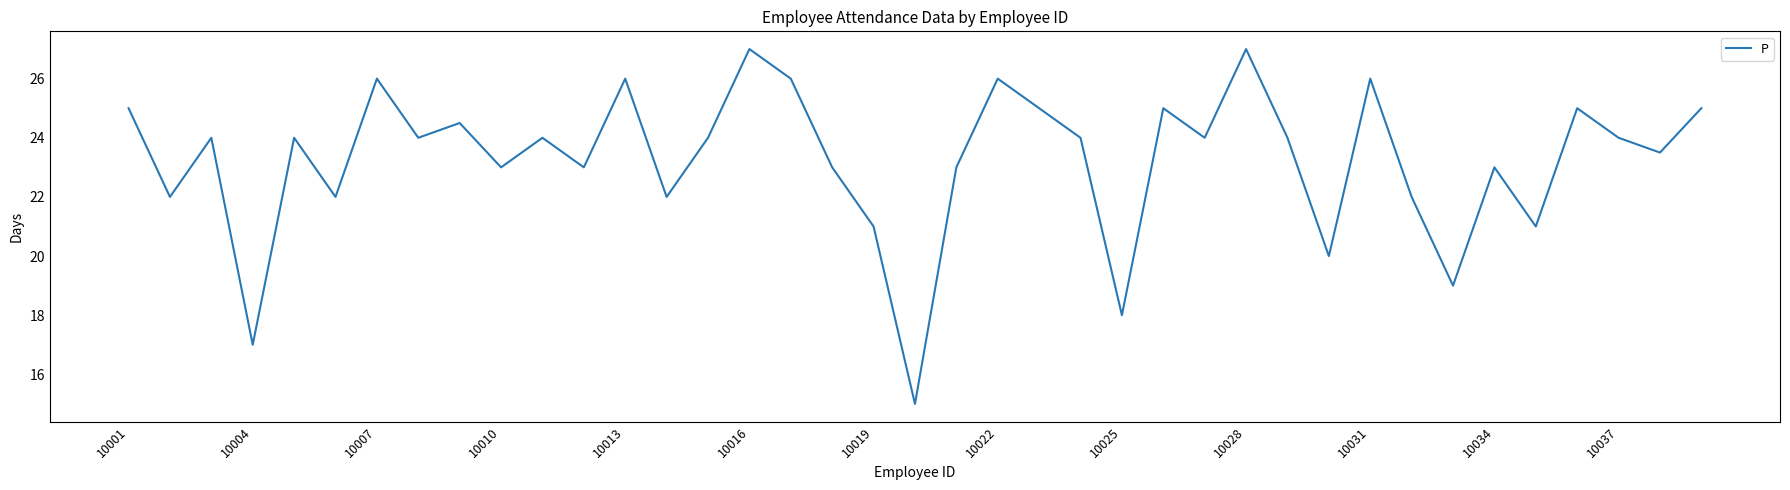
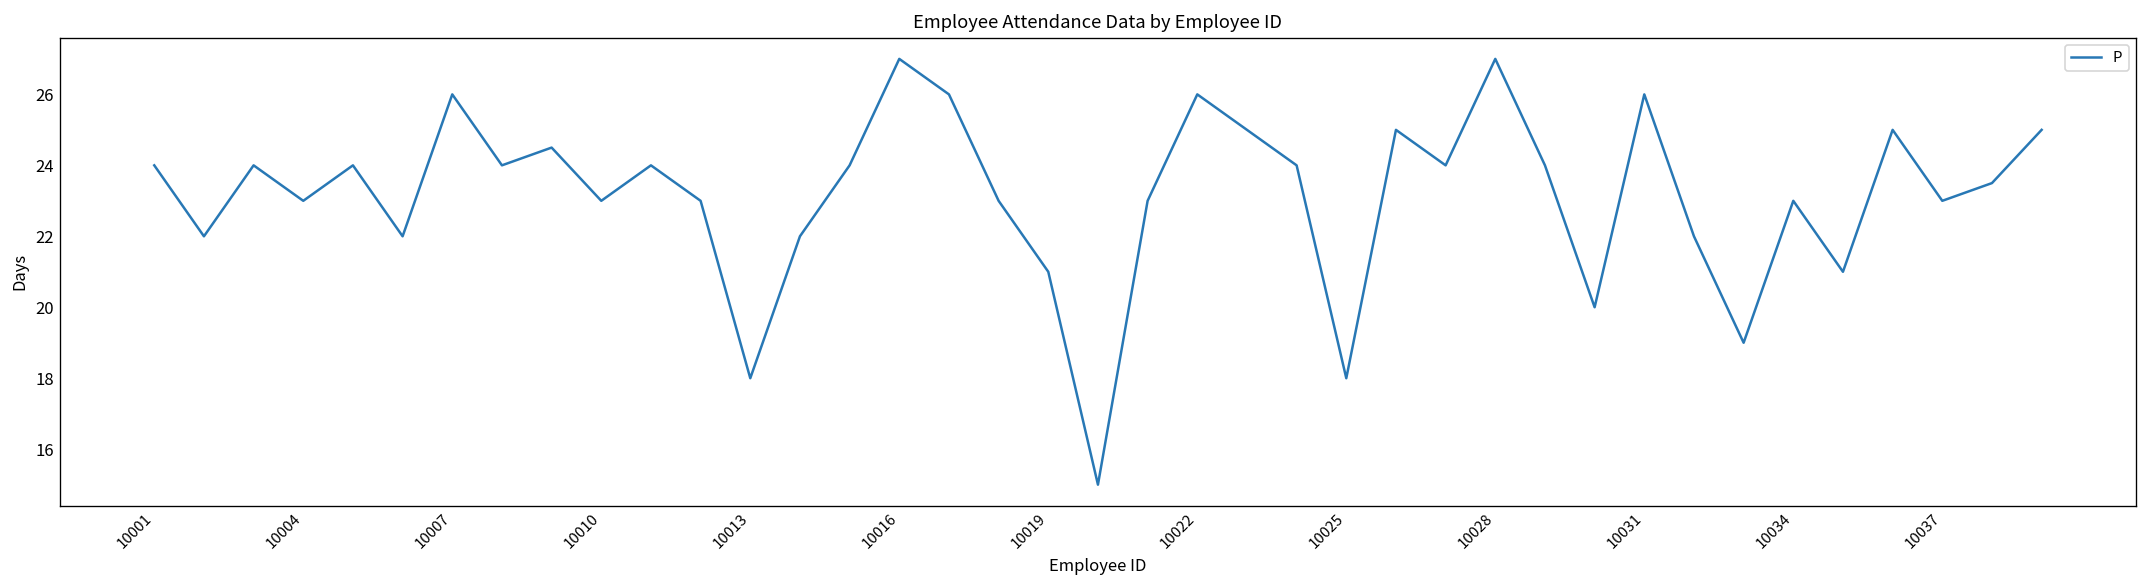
10001: 25 -> 24
10004: 17 -> 23
10013: 26 -> 18
10037: 24 -> 23
